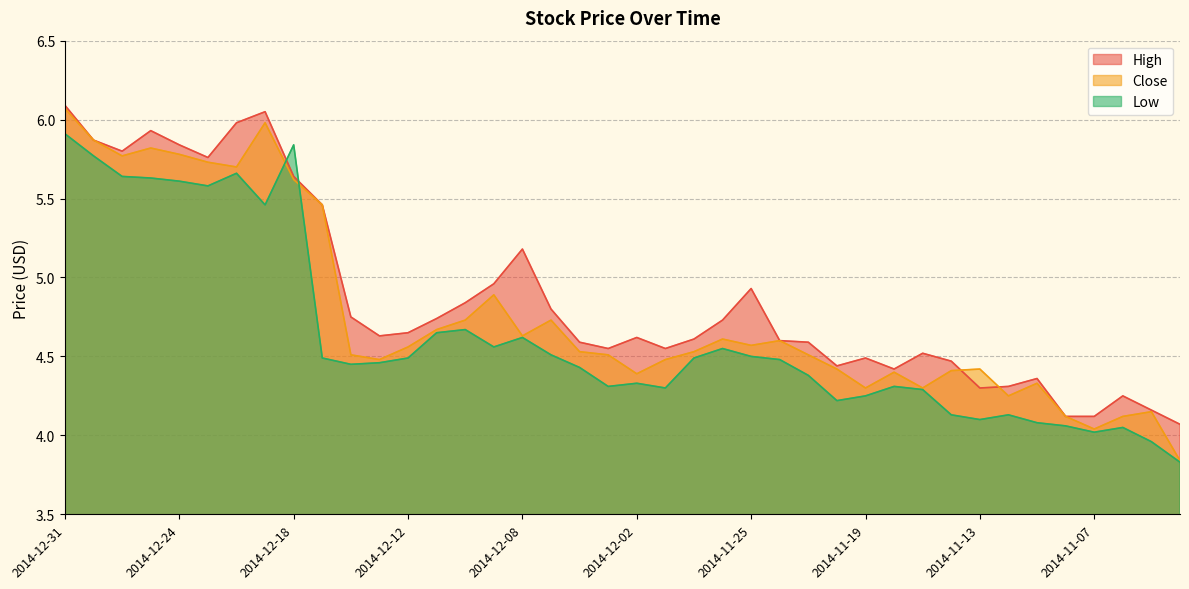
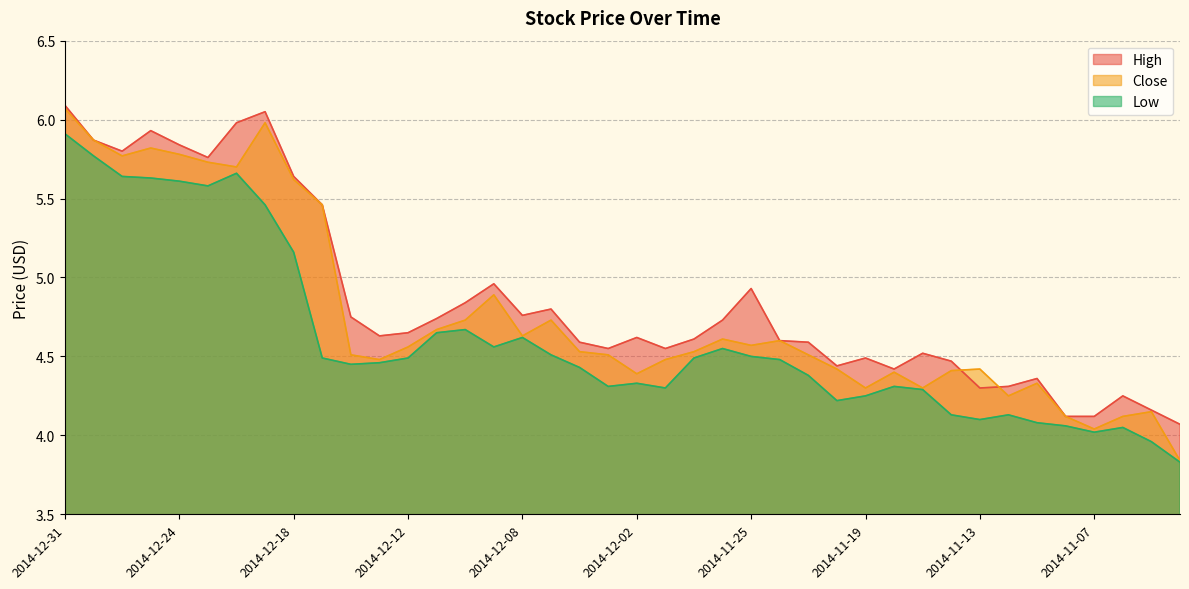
Low, 2014-12-18: 5.84 -> 5.16
High, 2014-12-08: 5.18 -> 4.76
